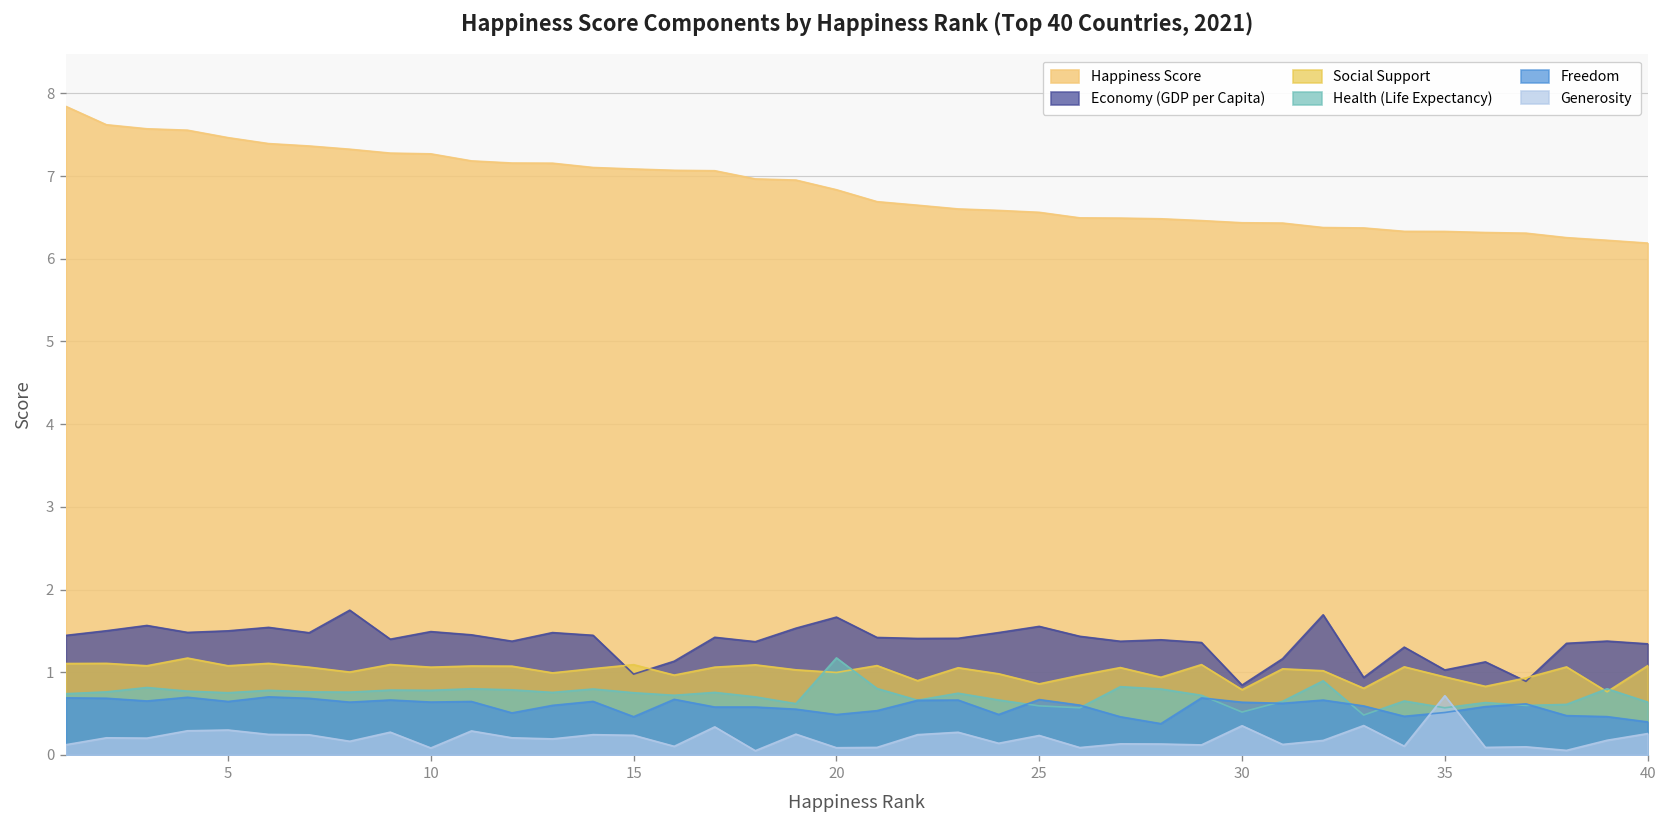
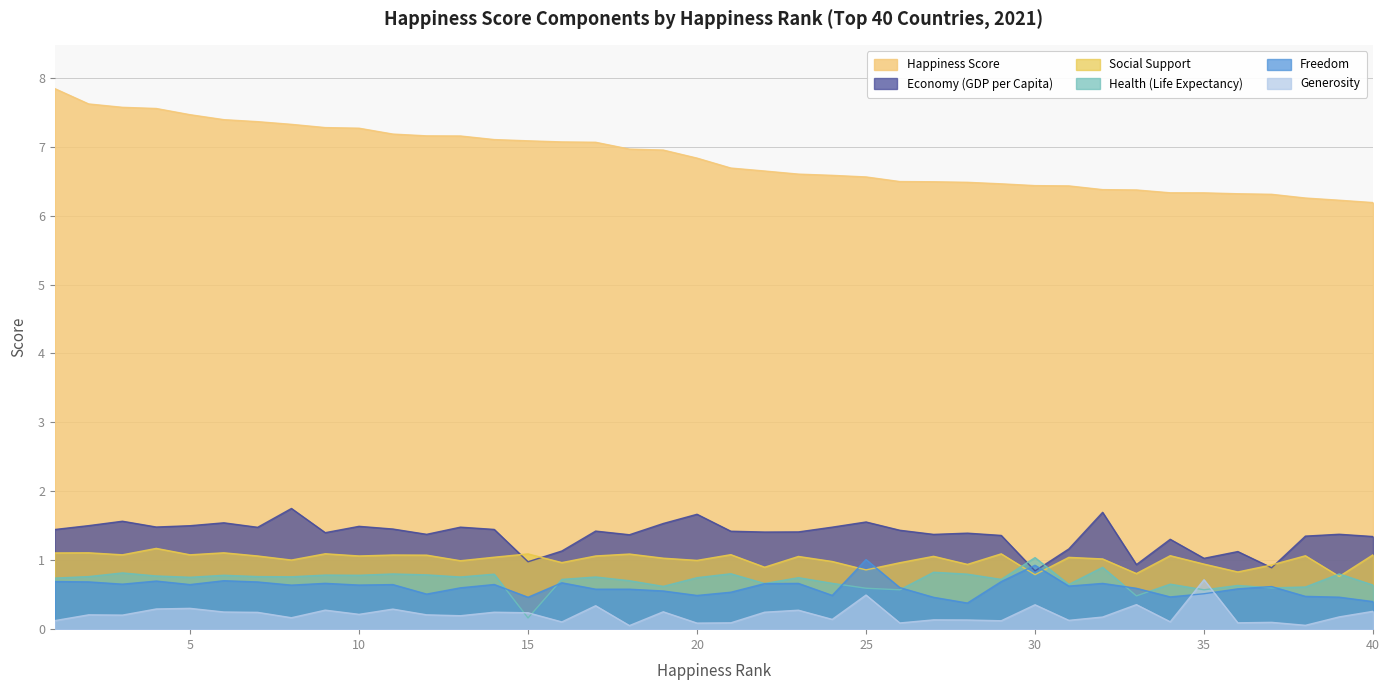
Generosity, 10: 0.1 -> 0.2
Health (Life Expectancy), 15: 0.8 -> 0.2
Health (Life Expectancy), 20: 1.2 -> 0.7
Freedom, 25: 0.7 -> 1.0
Generosity, 25: 0.2 -> 0.5
Health (Life Expectancy), 30: 0.5 -> 1.0
Freedom, 30: 0.6 -> 0.9
